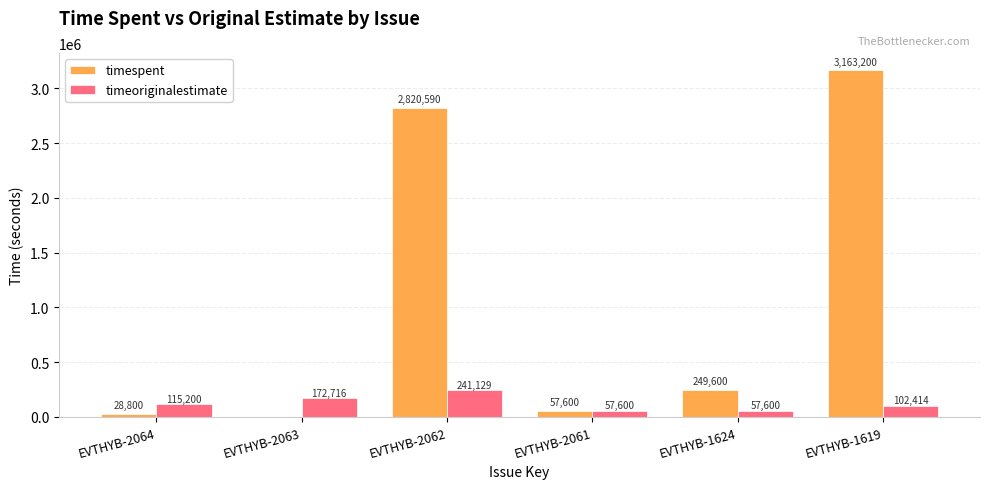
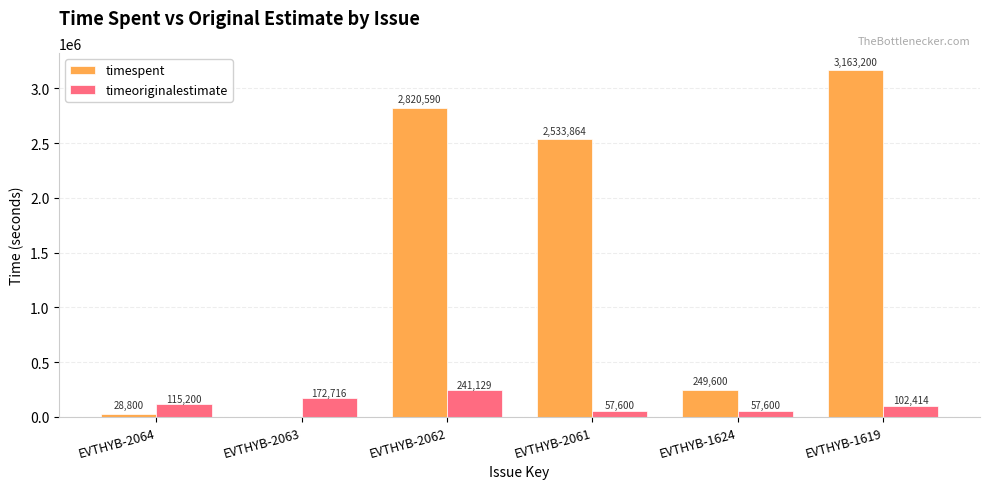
timespent, EVTHYB-2061: 57,600 -> 2,533,864
